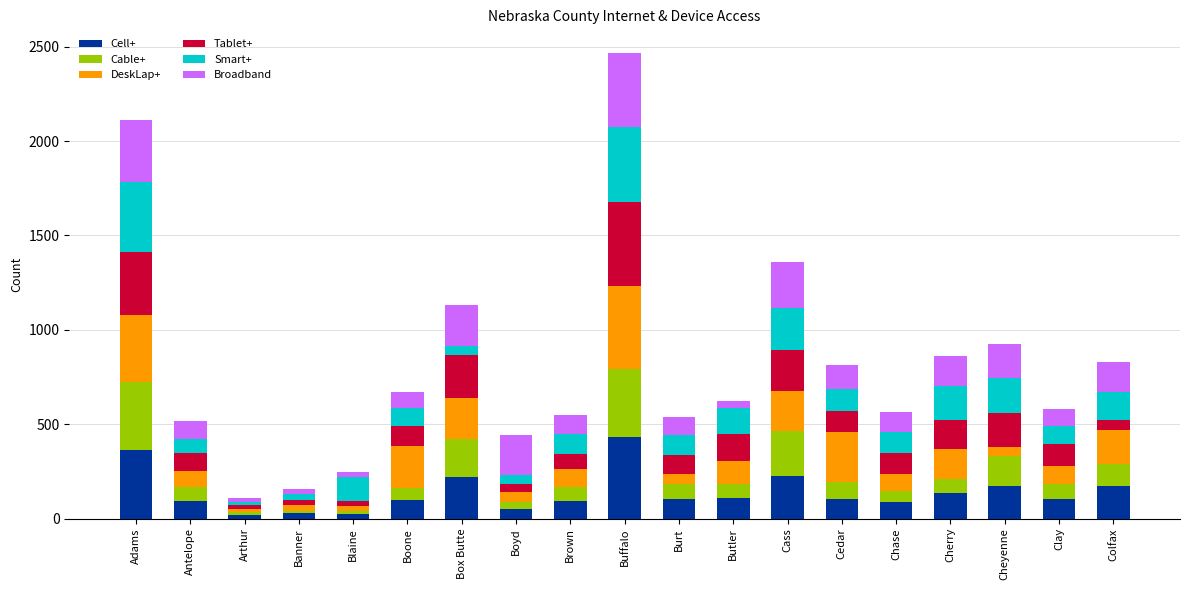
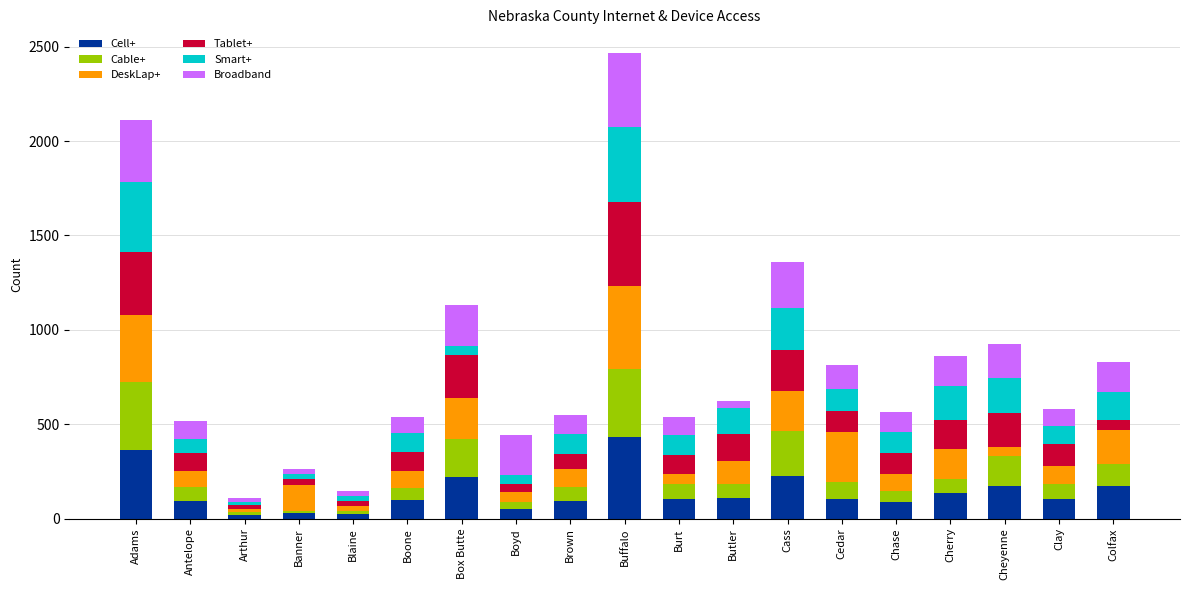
DeskLap+, Banner: 30 -> 140
Smart+, Blaine: 130 -> 30
DeskLap+, Boone: 220 -> 90
